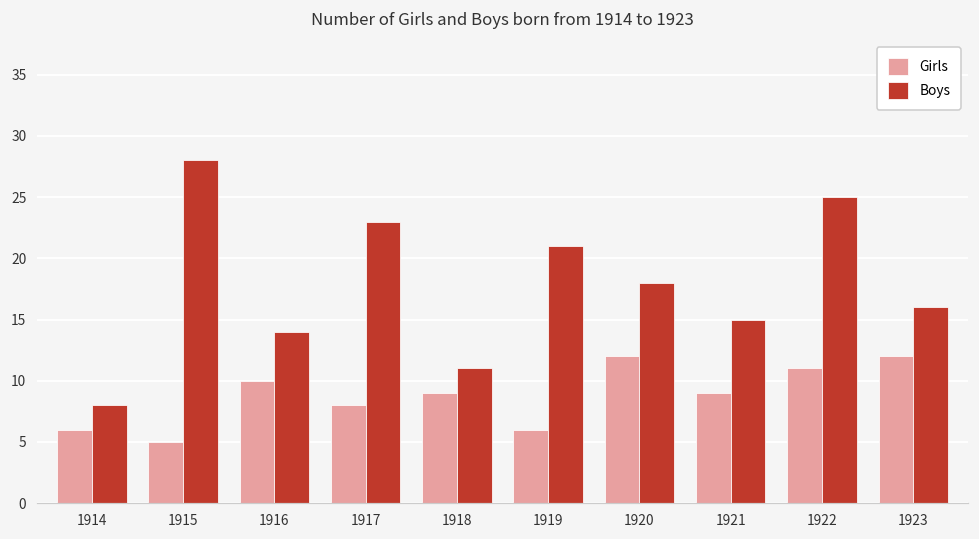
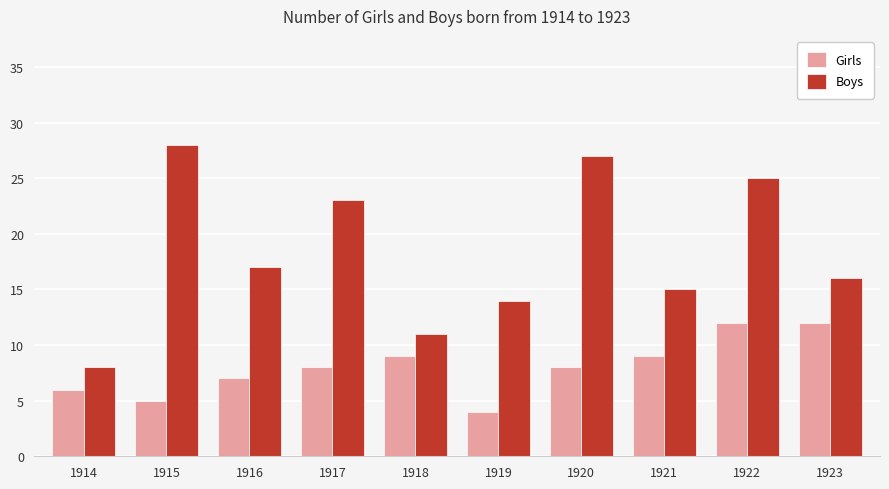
Girls, 1916: 10 -> 7
Boys, 1916: 14 -> 17
Girls, 1919: 6 -> 4
Boys, 1919: 21 -> 14
Girls, 1920: 12 -> 8
Boys, 1920: 18 -> 27
Girls, 1922: 11 -> 12
